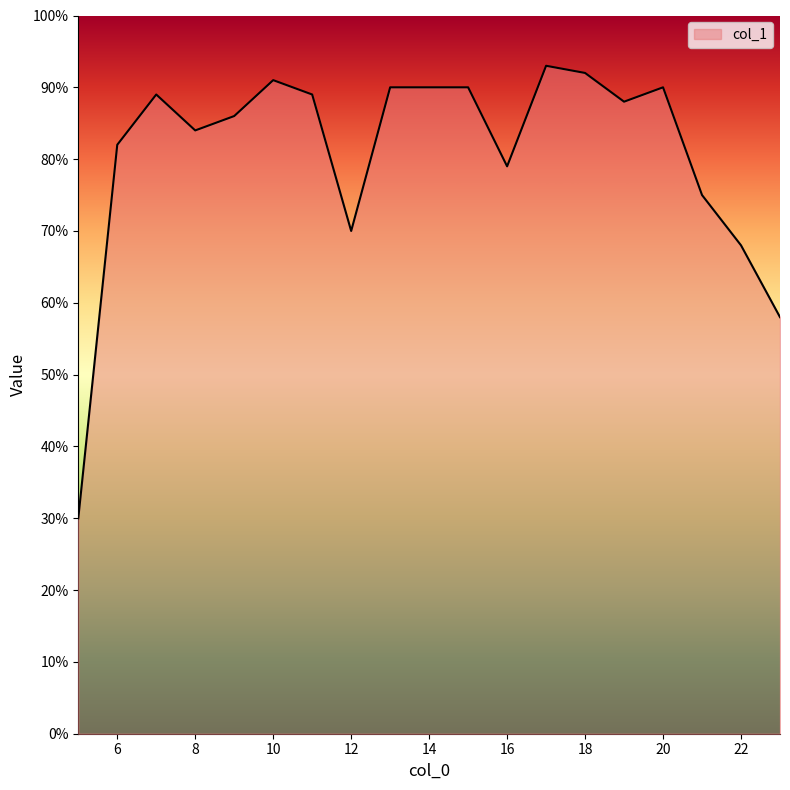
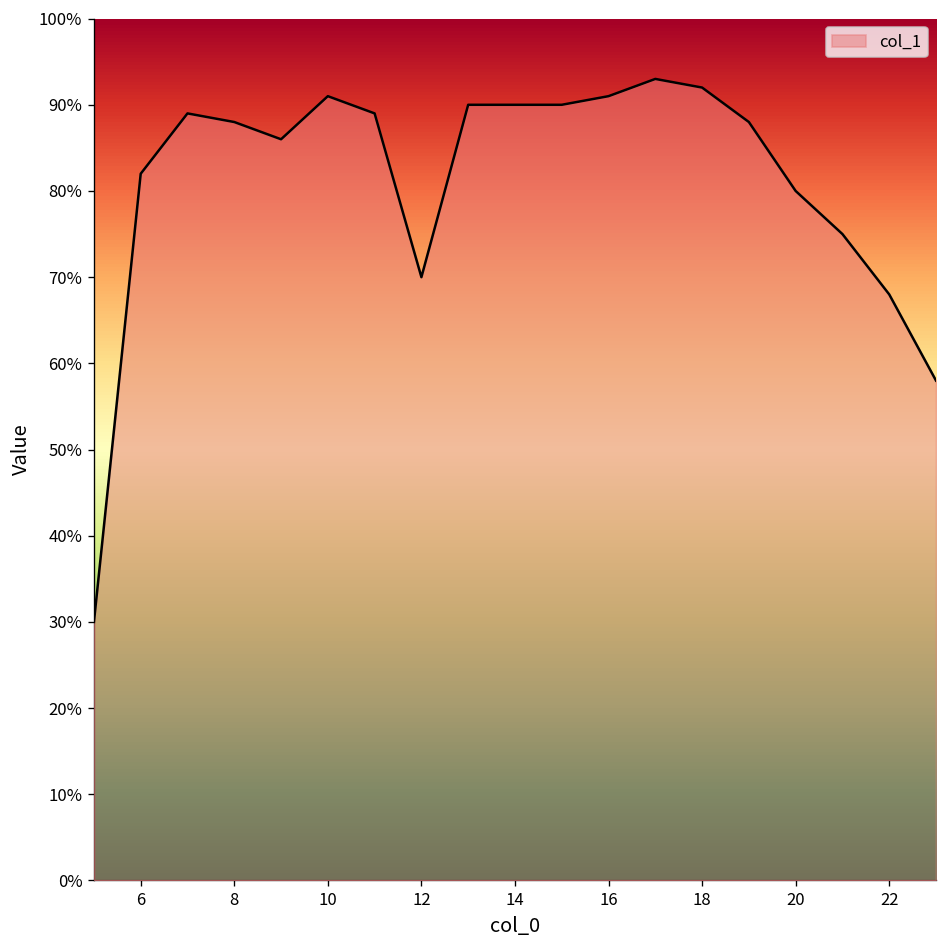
8: 84% -> 88%
16: 79% -> 91%
20: 90% -> 80%
